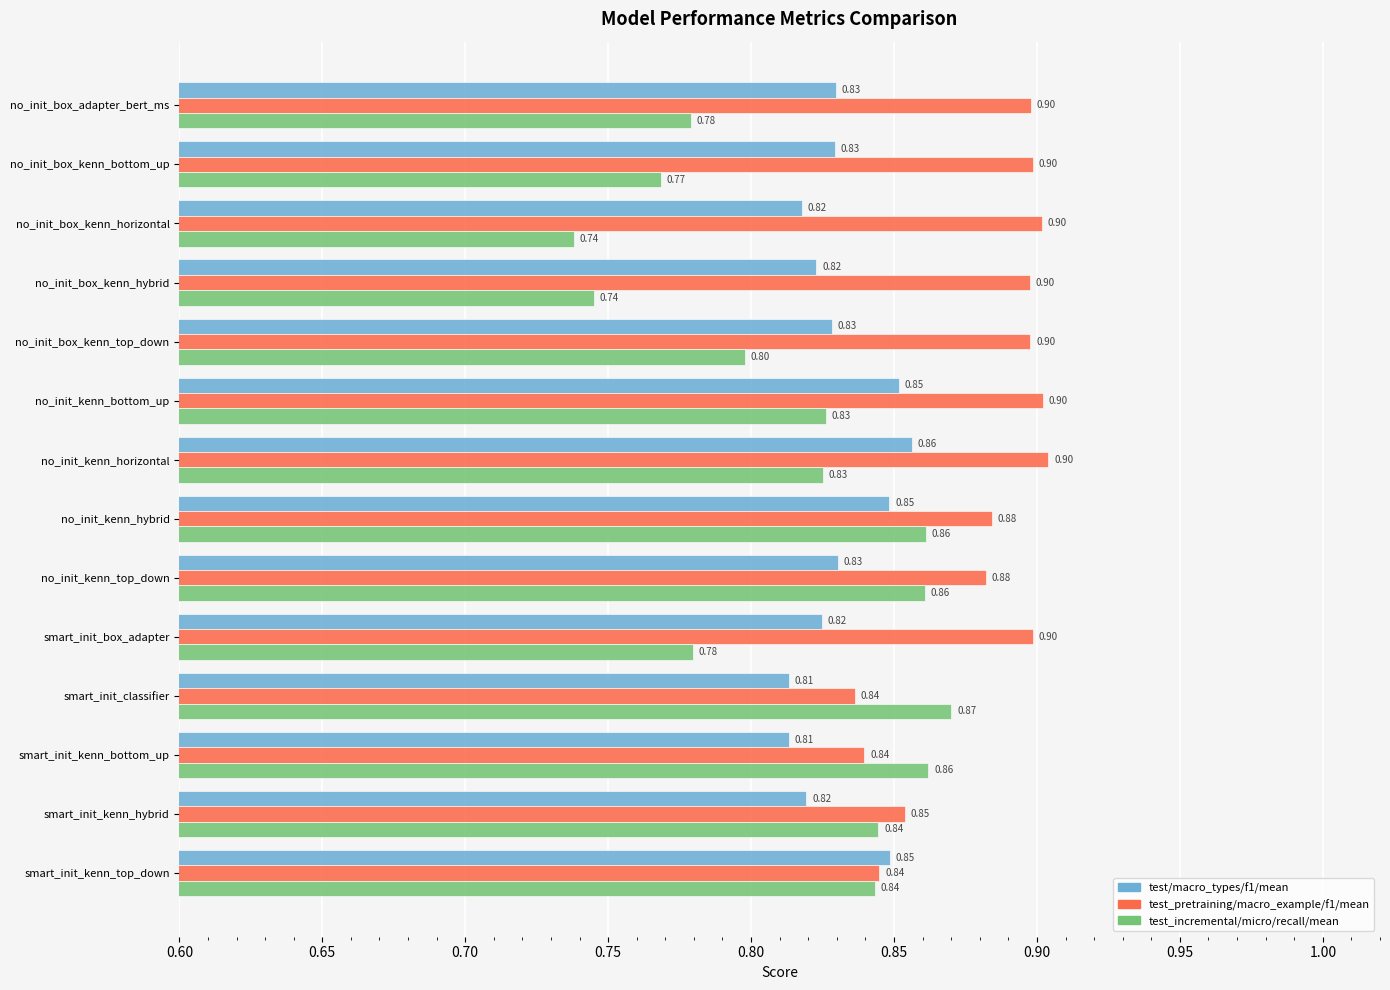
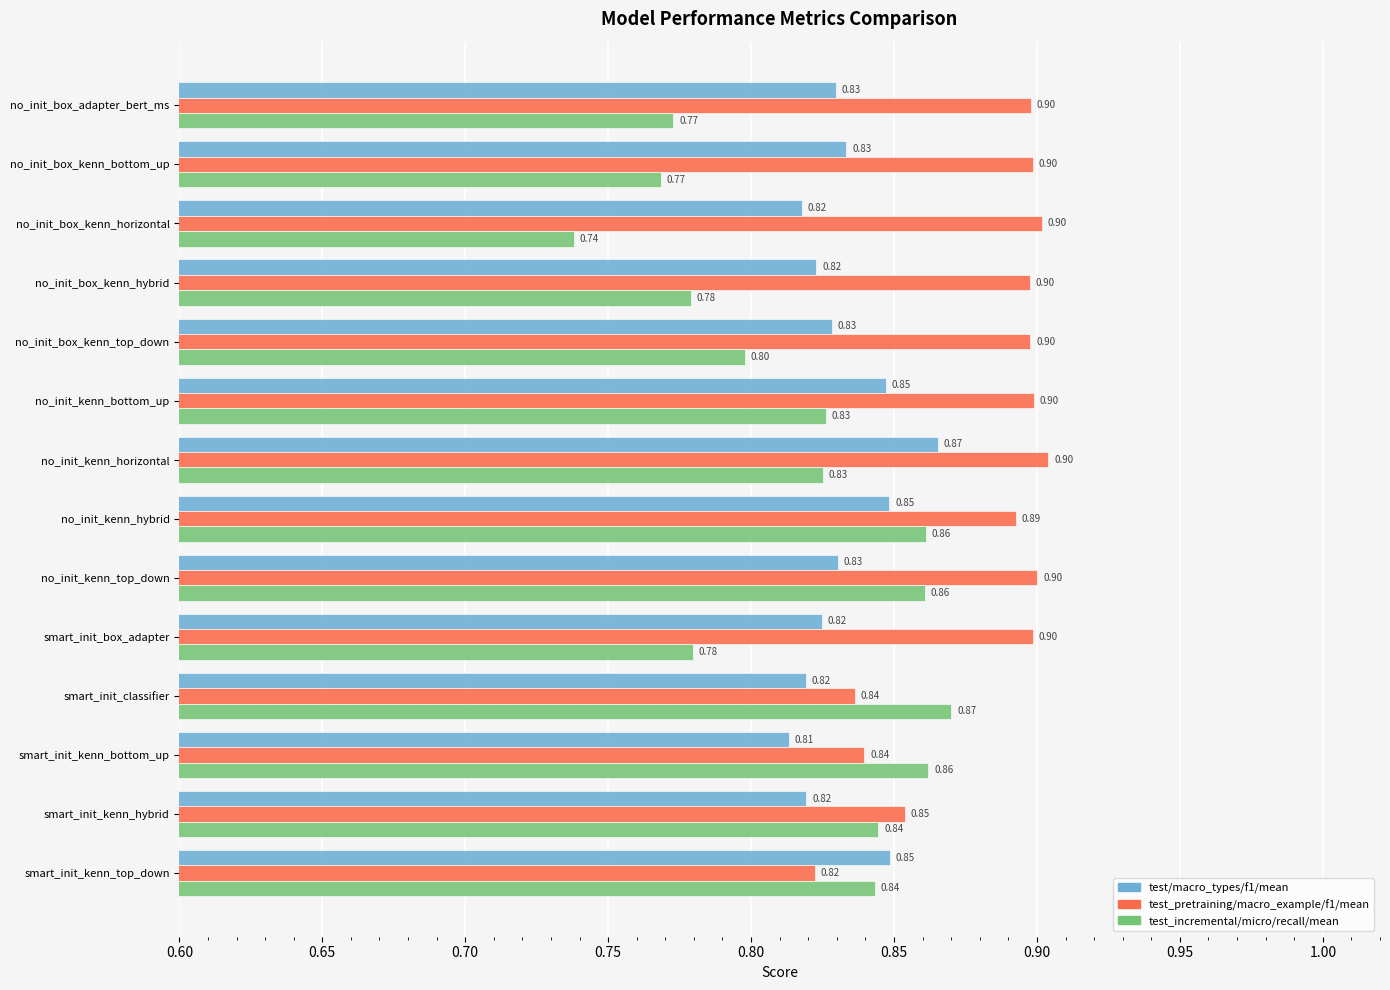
test_incremental/micro/recall/mean, no_init_box_adapter_bert_ms: 0.78 -> 0.77
test/macro_types/f1/mean, no_init_box_kenn_bottom_up: 0.829 -> 0.833
test_incremental/micro/recall/mean, no_init_box_kenn_hybrid: 0.74 -> 0.78
test/macro_types/f1/mean, no_init_kenn_bottom_up: 0.852 -> 0.847
test_pretraining/macro_example/f1/mean, no_init_kenn_bottom_up: 0.902 -> 0.899
test/macro_types/f1/mean, no_init_kenn_horizontal: 0.86 -> 0.87
test_pretraining/macro_example/f1/mean, no_init_kenn_hybrid: 0.88 -> 0.89
test_pretraining/macro_example/f1/mean, no_init_kenn_top_down: 0.88 -> 0.90
test/macro_types/f1/mean, smart_init_classifier: 0.81 -> 0.82
test_pretraining/macro_example/f1/mean, smart_init_kenn_top_down: 0.84 -> 0.82
